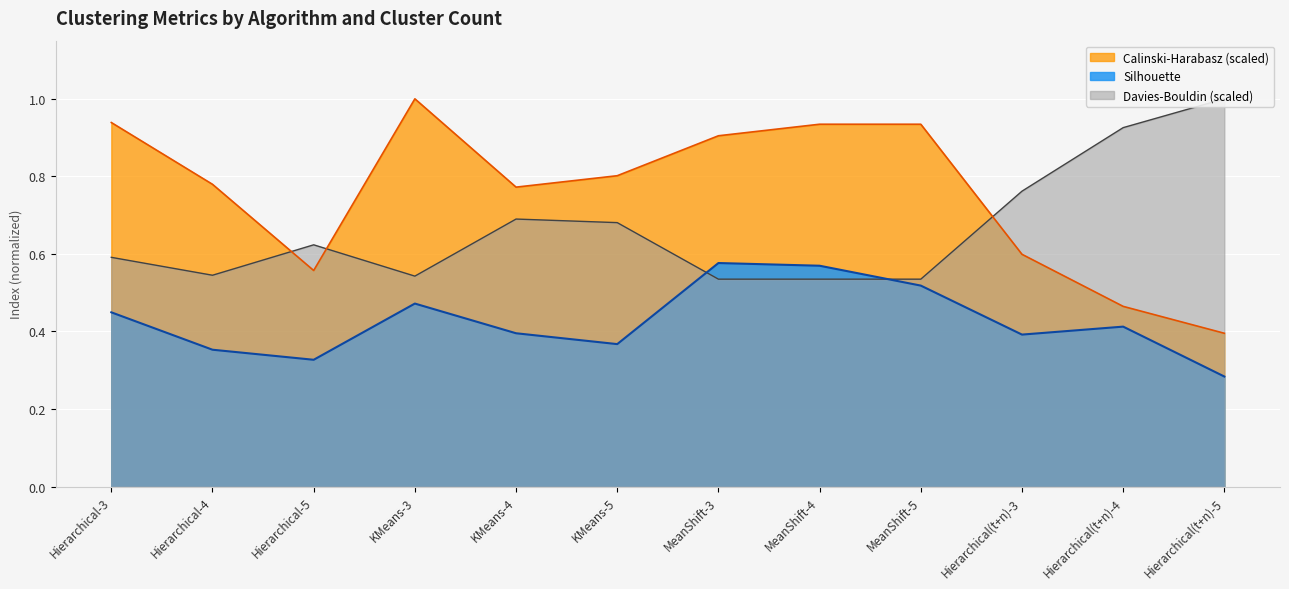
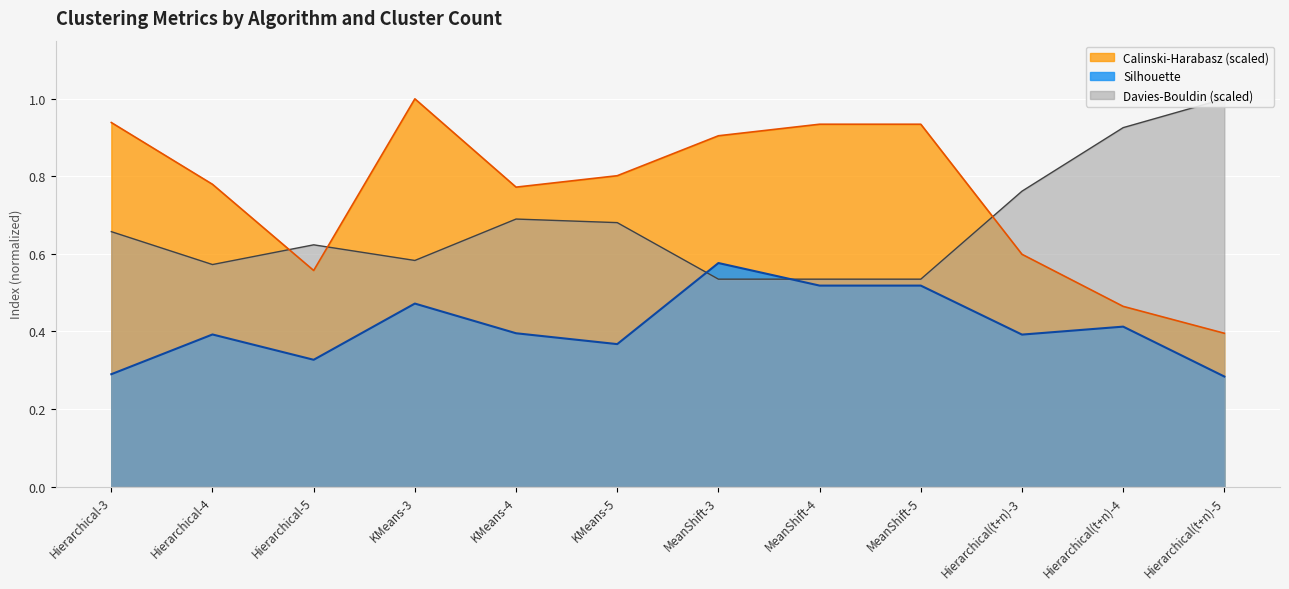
Silhouette, Hierarchical-3: 0.45 -> 0.29
Davies-Bouldin (scaled), Hierarchical-3: 0.59 -> 0.66
Silhouette, Hierarchical-4: 0.35 -> 0.39
Davies-Bouldin (scaled), Hierarchical-4: 0.54 -> 0.57
Davies-Bouldin (scaled), KMeans-3: 0.54 -> 0.58
Silhouette, MeanShift-4: 0.57 -> 0.52
